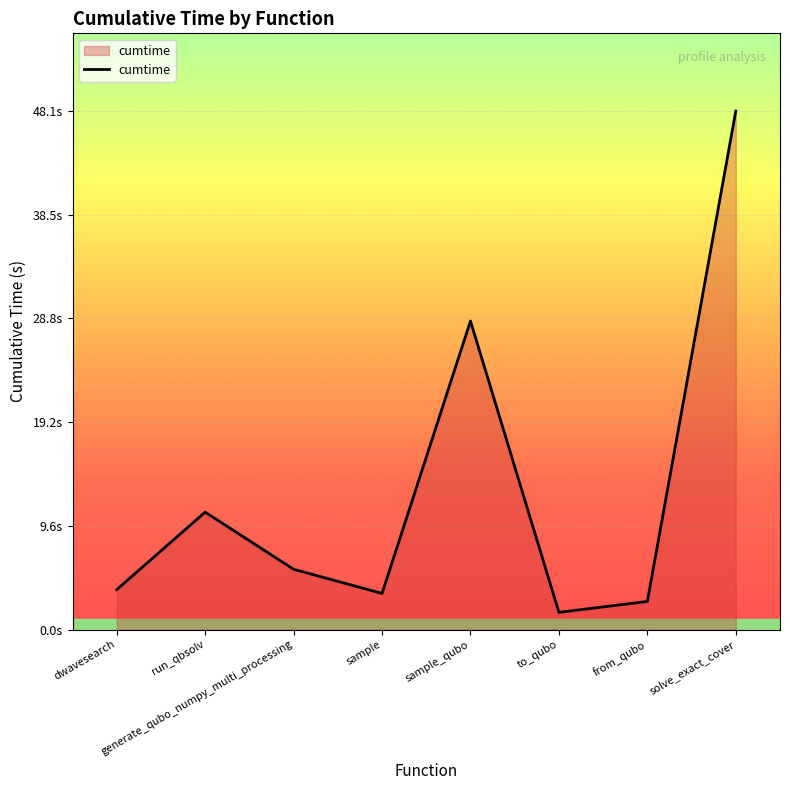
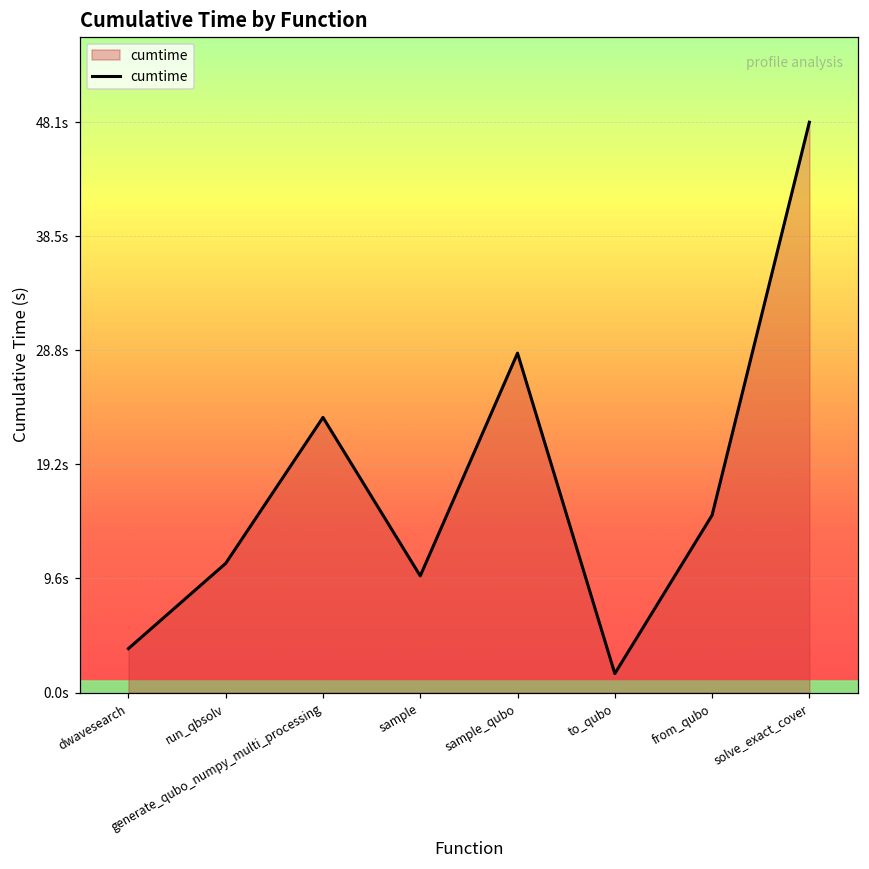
generate_qubo_numpy_multi_processing: 5.6s -> 23.2s
sample: 3.4s -> 9.8s
from_qubo: 2.6s -> 14.9s
